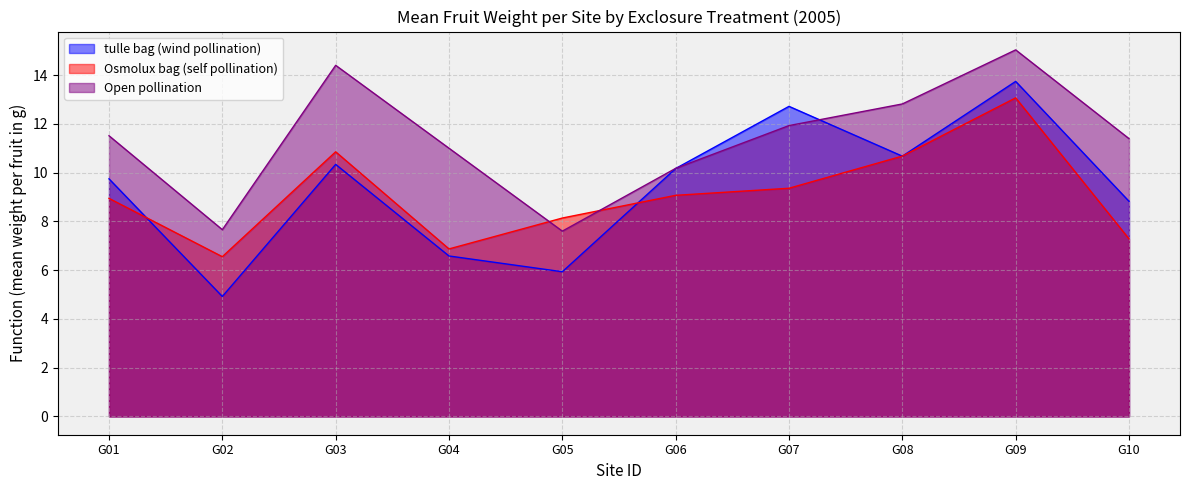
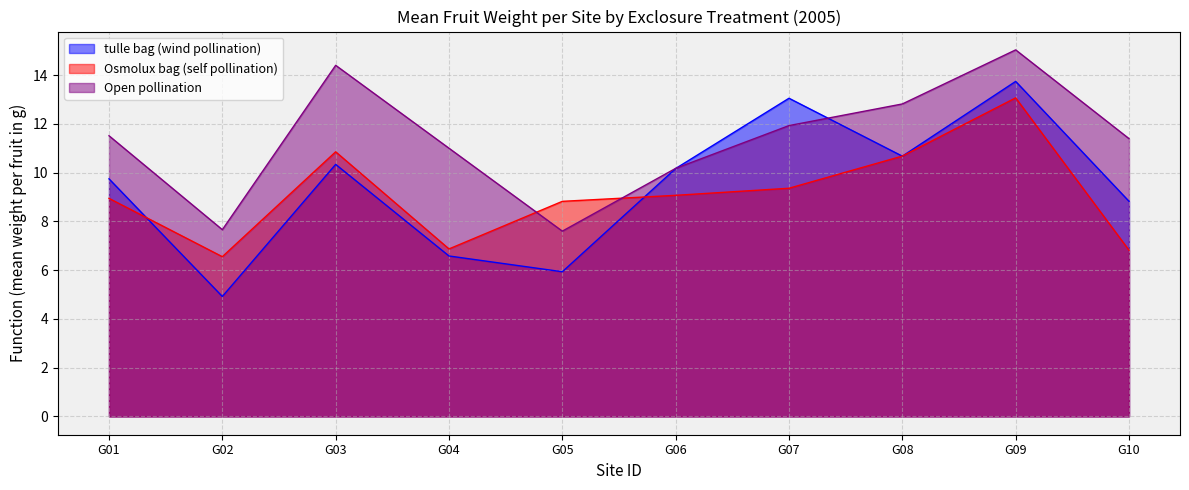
Osmolux bag (self pollination), G05: 8.1 -> 8.8
tulle bag (wind pollination), G07: 12.7 -> 13.1
Osmolux bag (self pollination), G10: 7.3 -> 6.8
